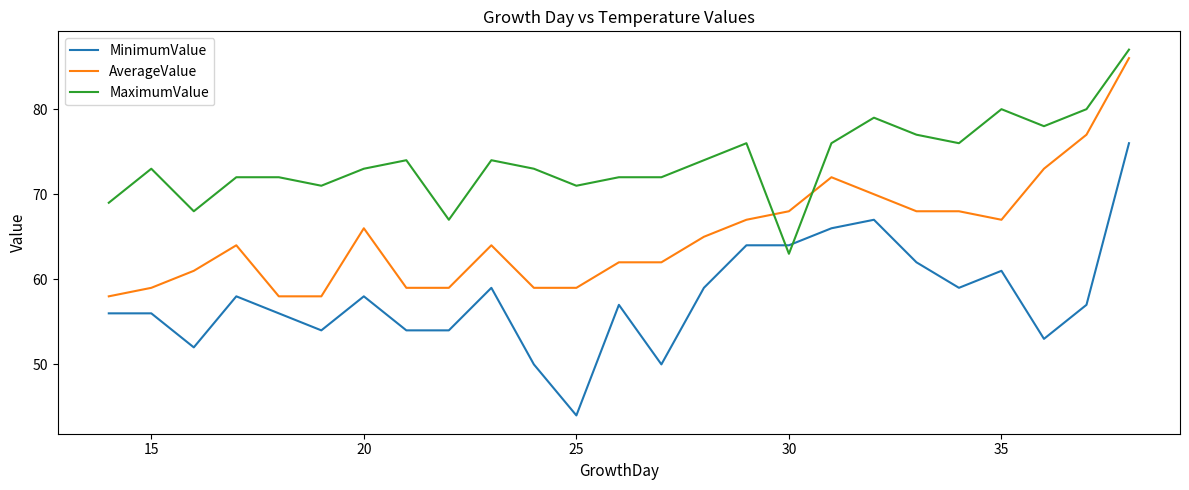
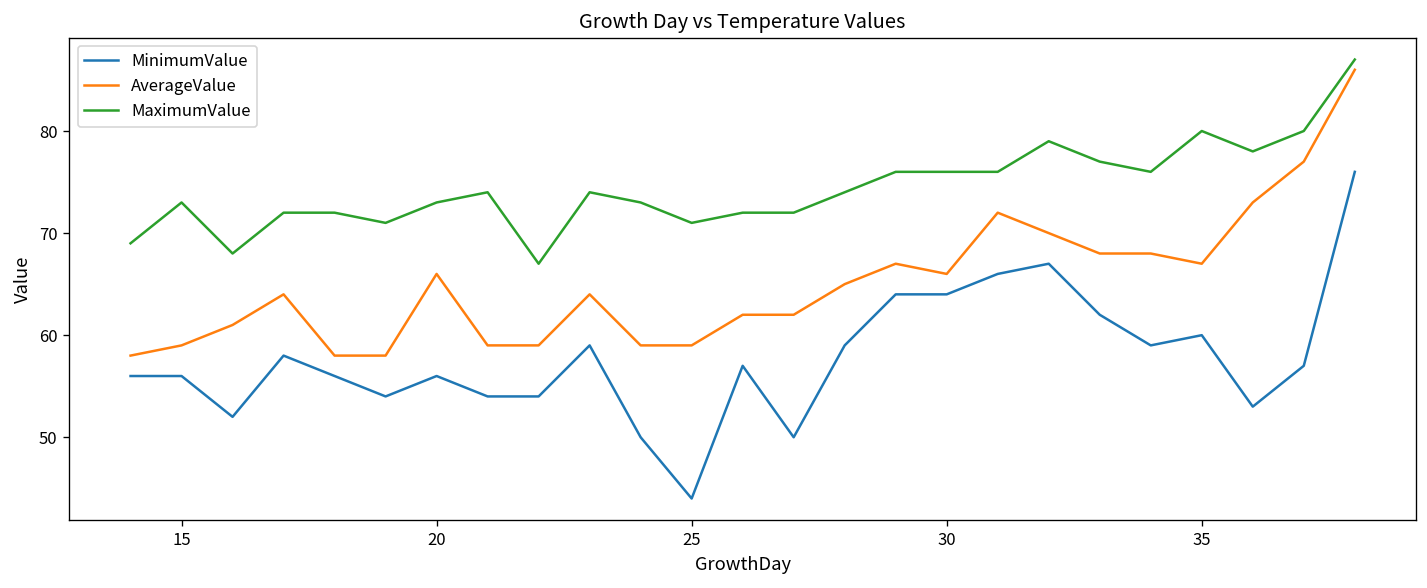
MinimumValue, 20: 58 -> 56
AverageValue, 30: 68 -> 66
MaximumValue, 30: 63 -> 76
MinimumValue, 35: 61 -> 60
